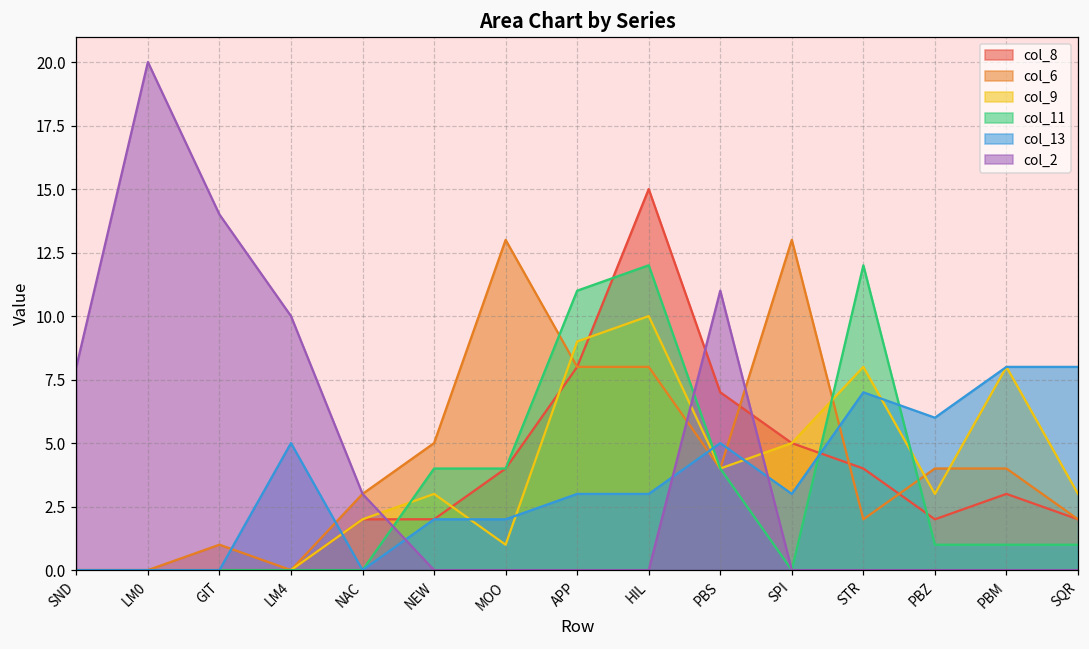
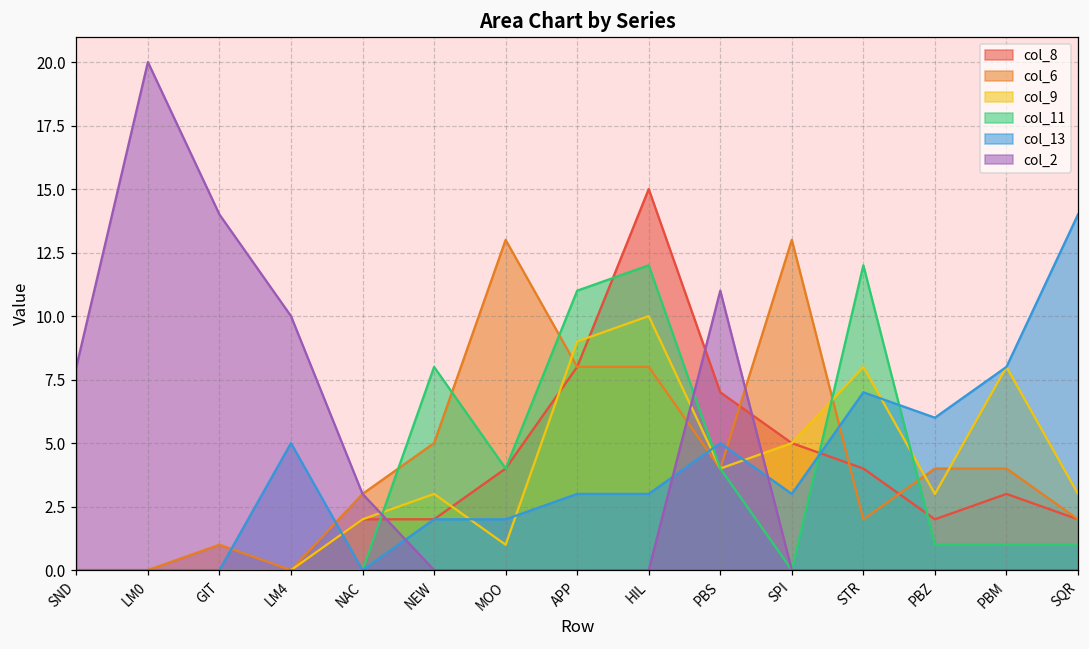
col_11, NEW: 4 -> 8
col_13, SQR: 8 -> 14
